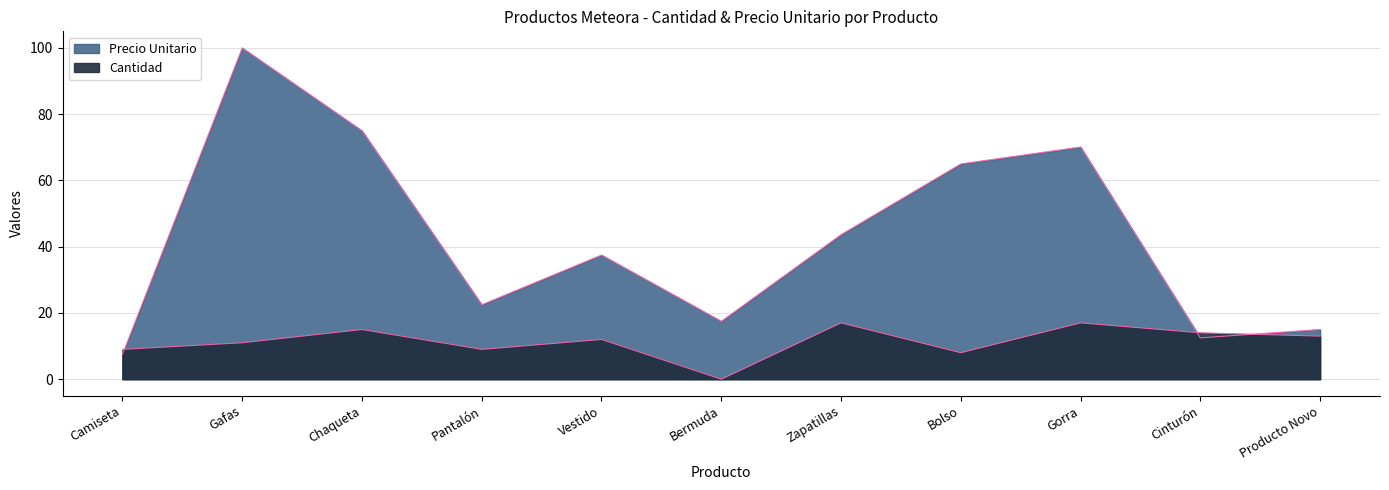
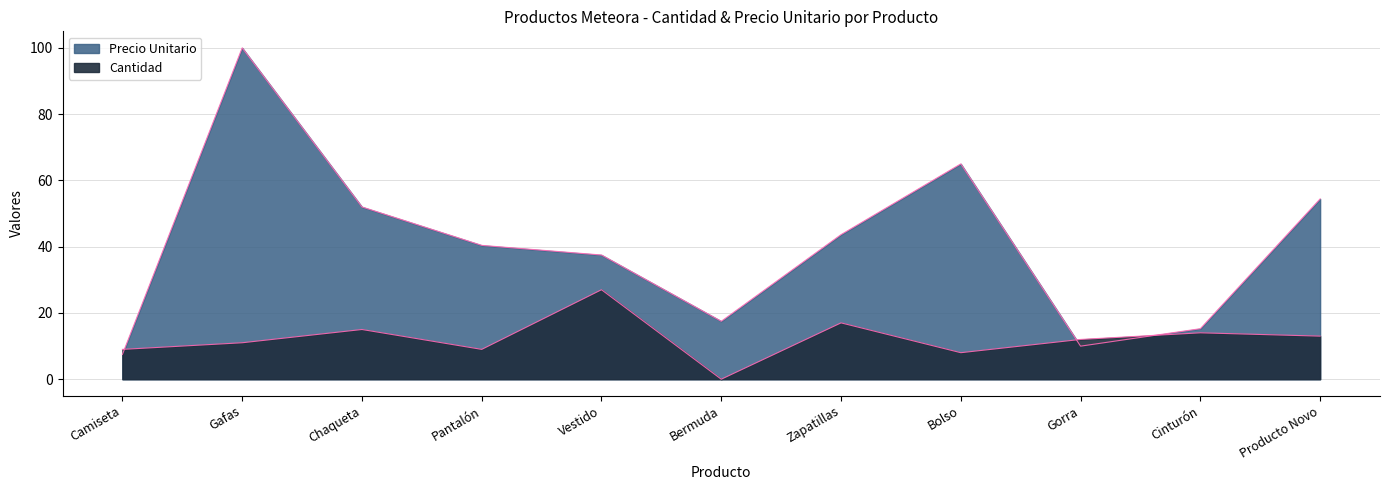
Precio Unitario, Chaqueta: 75 -> 52
Precio Unitario, Pantalón: 22 -> 40
Cantidad, Vestido: 12 -> 27
Precio Unitario, Gorra: 70 -> 10
Cantidad, Gorra: 17 -> 12
Precio Unitario, Cinturón: 12 -> 15
Precio Unitario, Producto Novo: 15 -> 54
